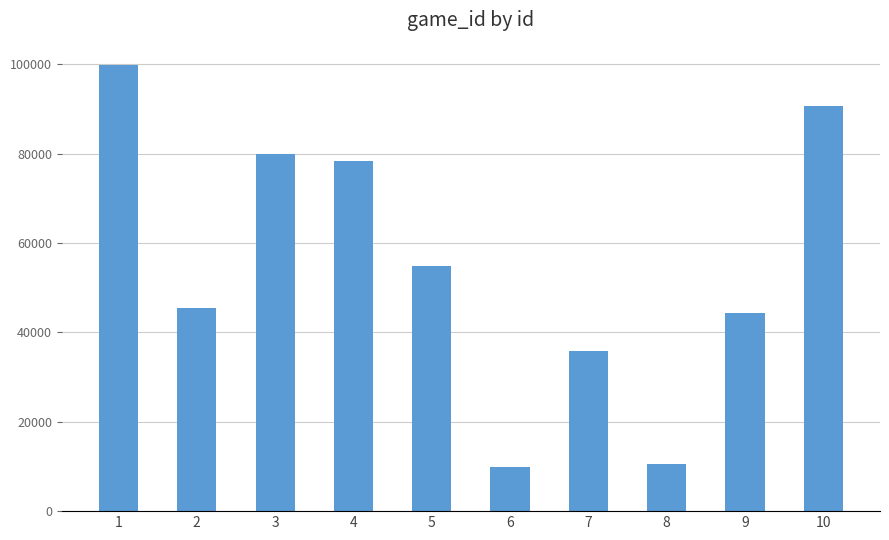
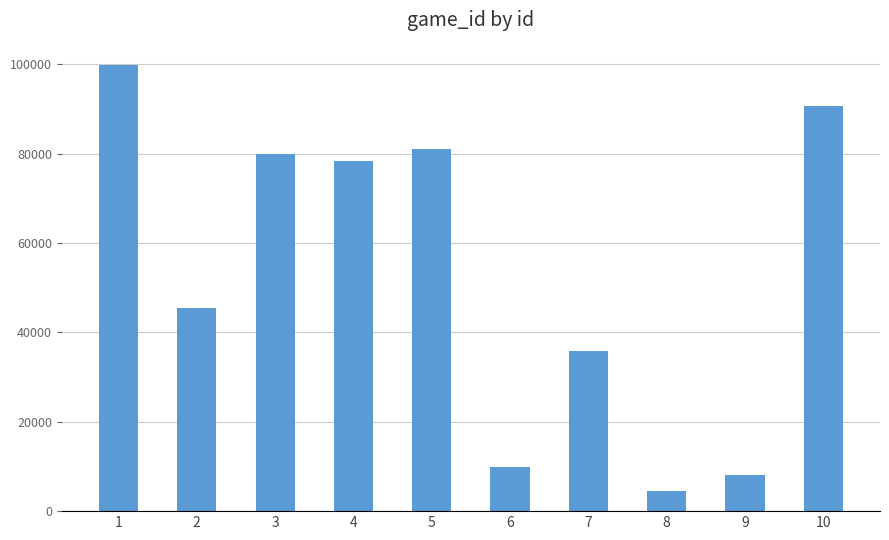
5: 55000 -> 81000
8: 11000 -> 5000
9: 44000 -> 8000
